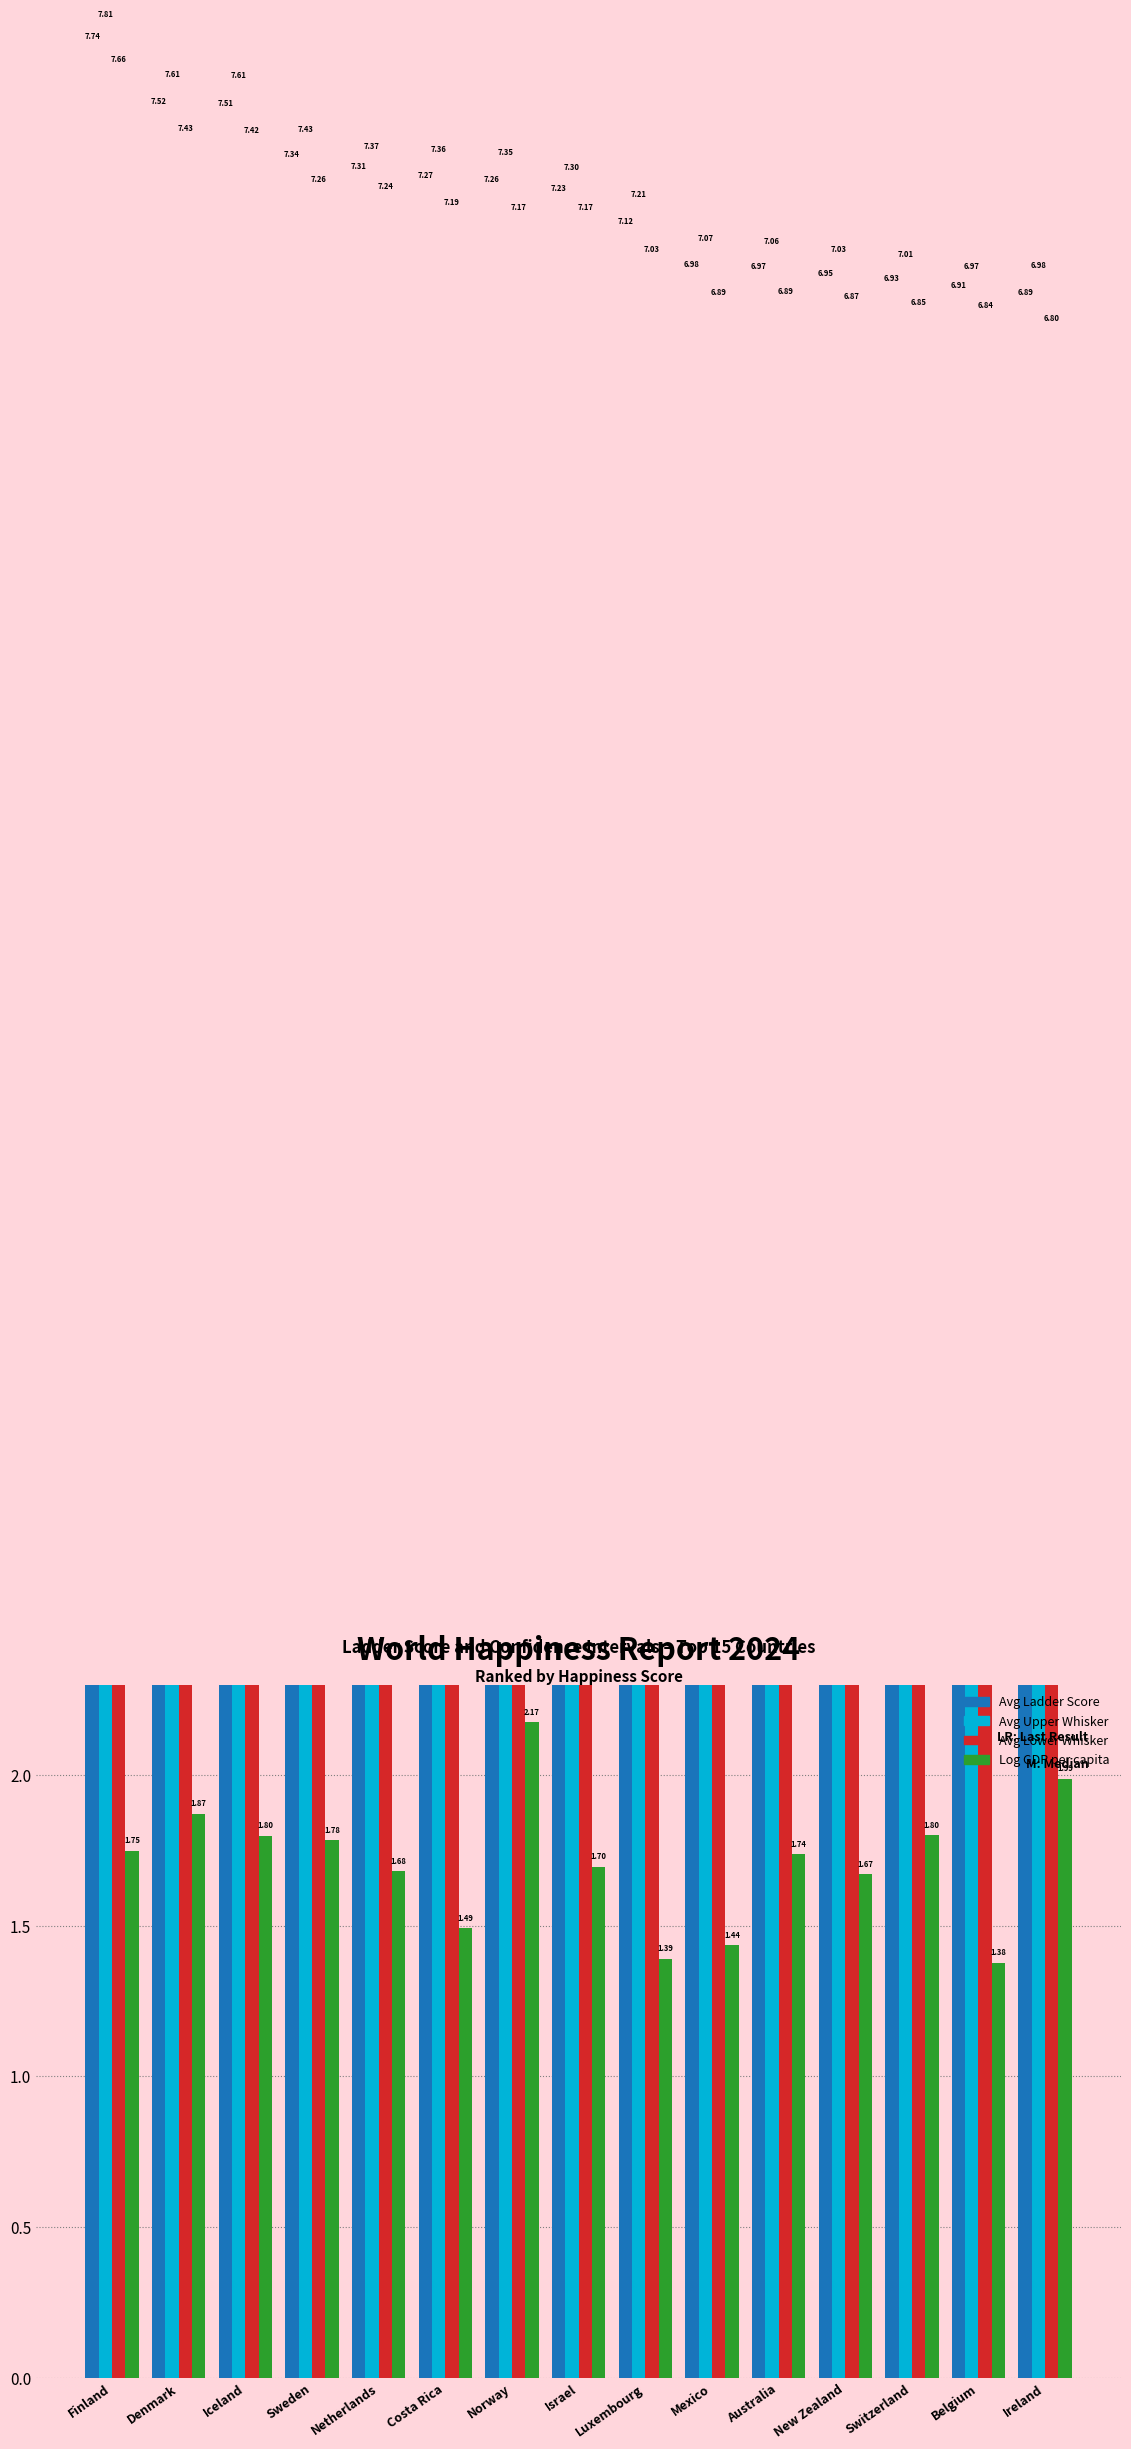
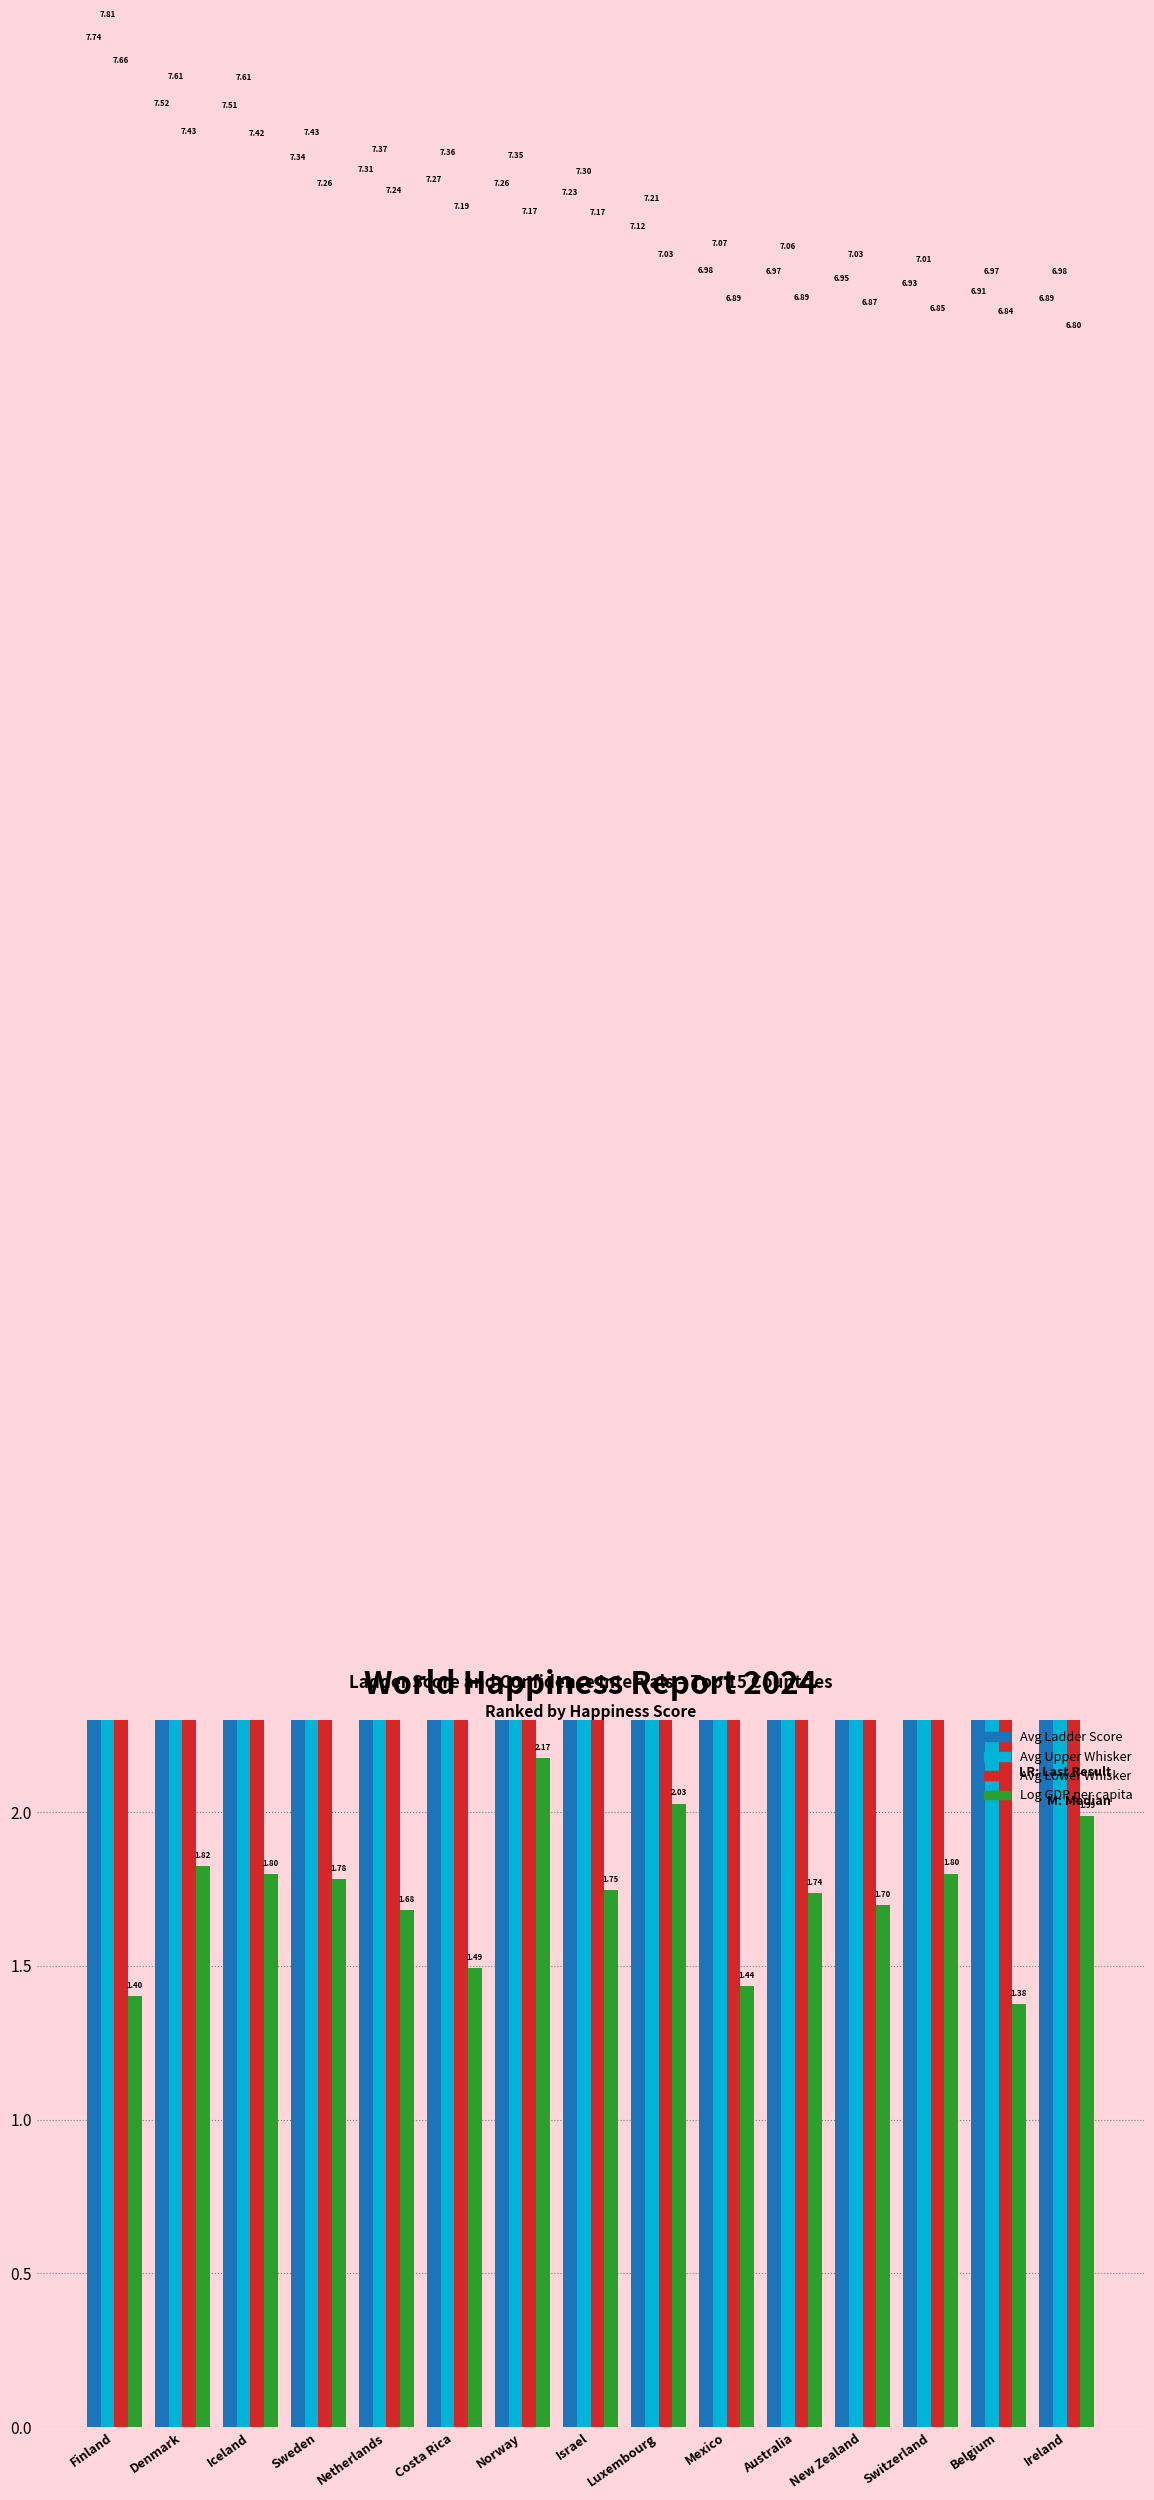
Log GDP per capita, Finland: 1.75 -> 1.40
Log GDP per capita, Denmark: 1.87 -> 1.82
Log GDP per capita, Israel: 1.70 -> 1.75
Log GDP per capita, Luxembourg: 1.39 -> 2.03
Log GDP per capita, New Zealand: 1.67 -> 1.70
